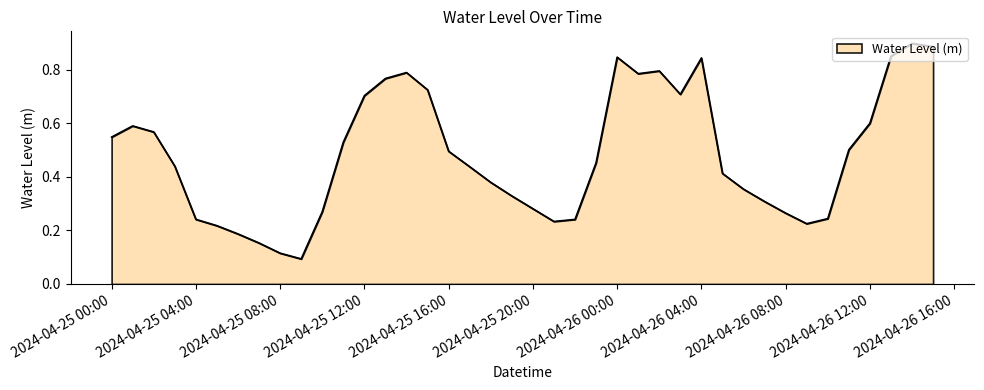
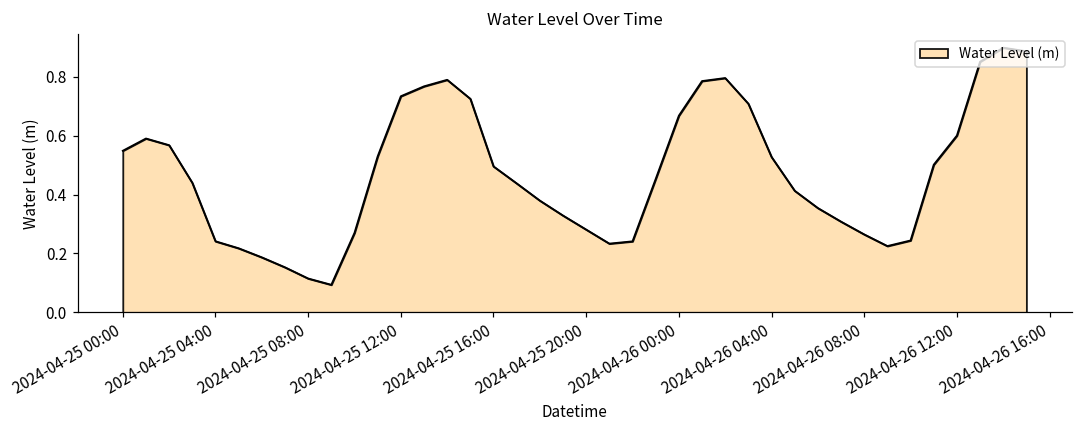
2024-04-25 12:00: 0.70 -> 0.73
2024-04-26 00:00: 0.85 -> 0.67
2024-04-26 04:00: 0.84 -> 0.53
